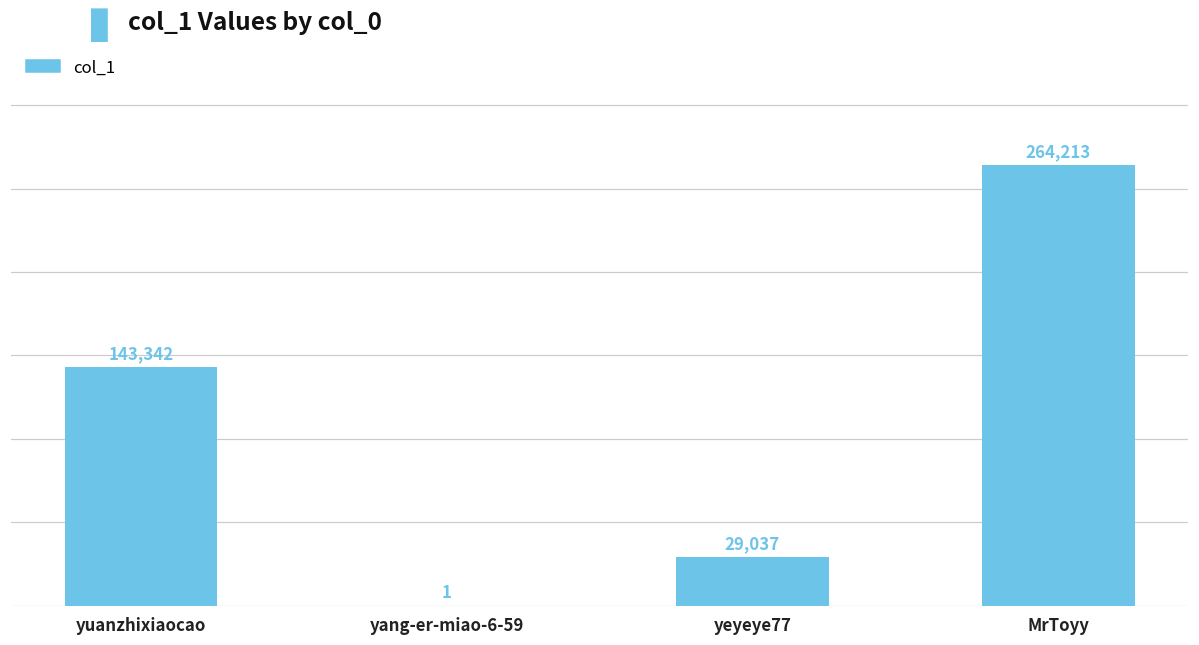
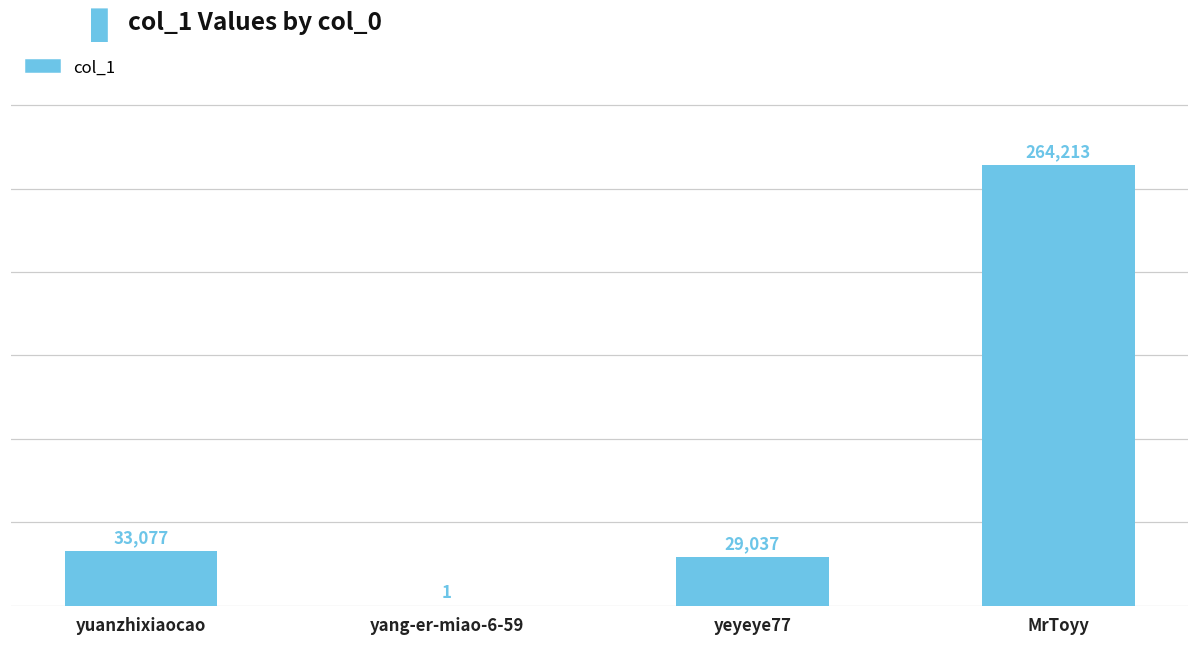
yuanzhixiaocao: 143,342 -> 33,077
